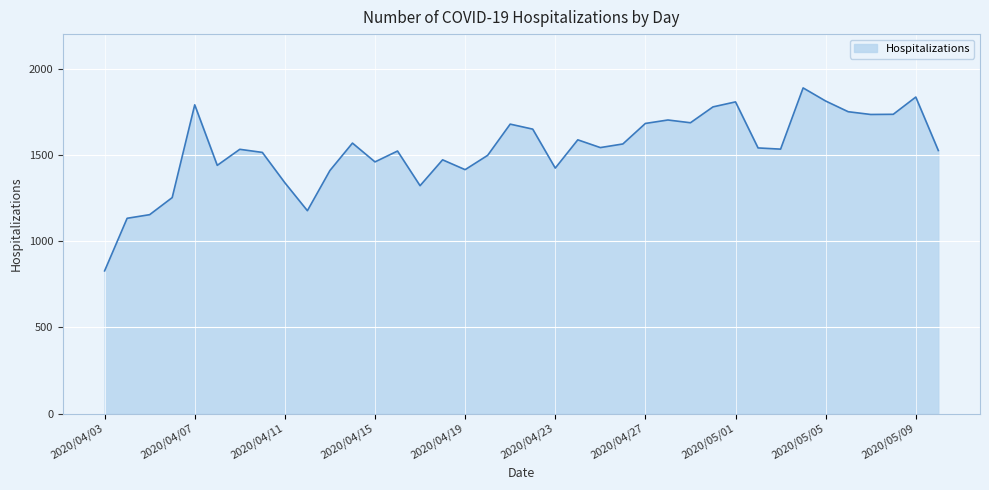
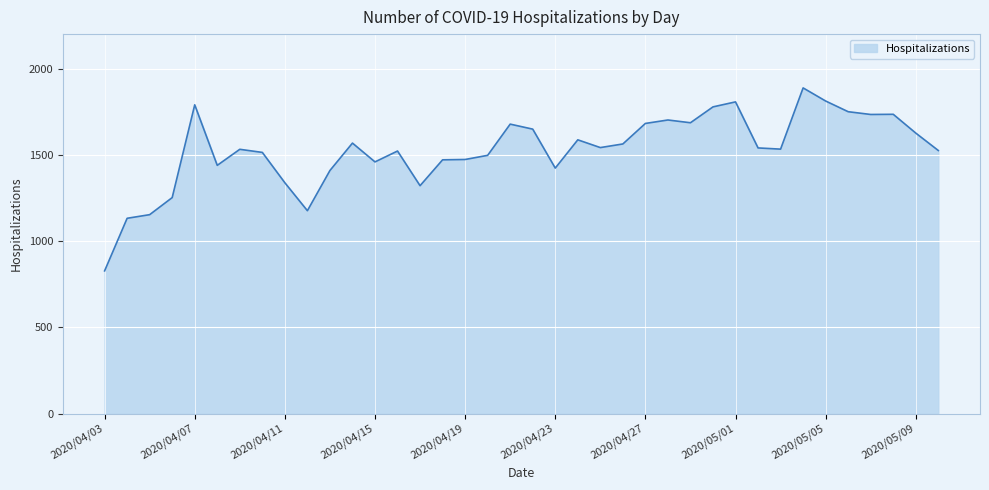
2020/04/19: 1410 -> 1470
2020/05/09: 1840 -> 1630
